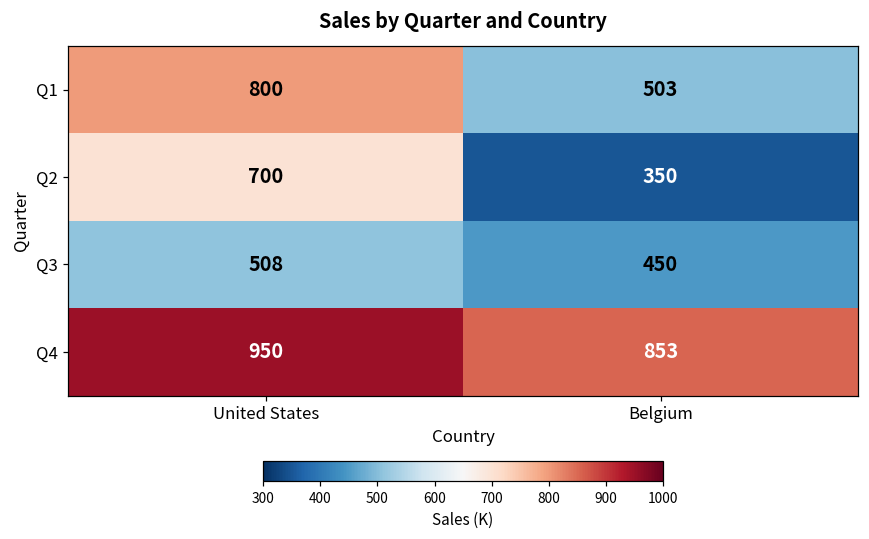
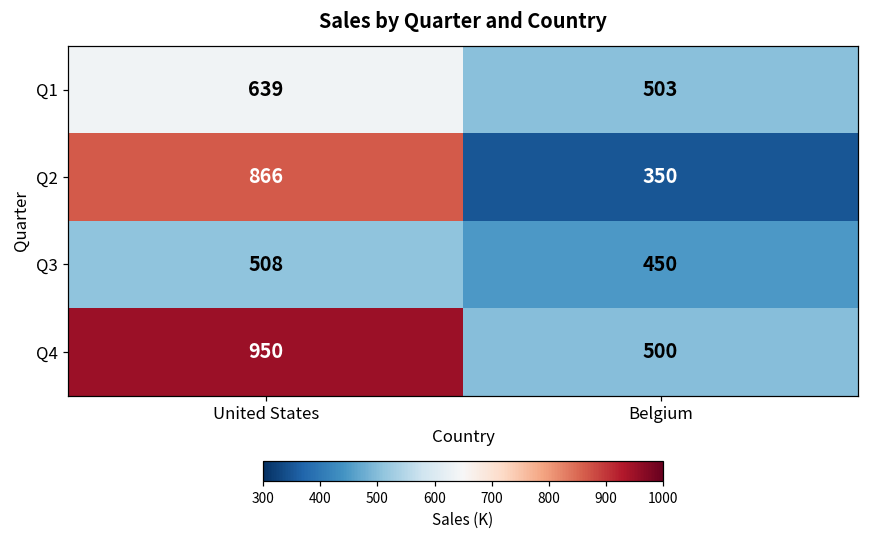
Q1, United States: 800 -> 639
Q2, United States: 700 -> 866
Q4, Belgium: 853 -> 500
